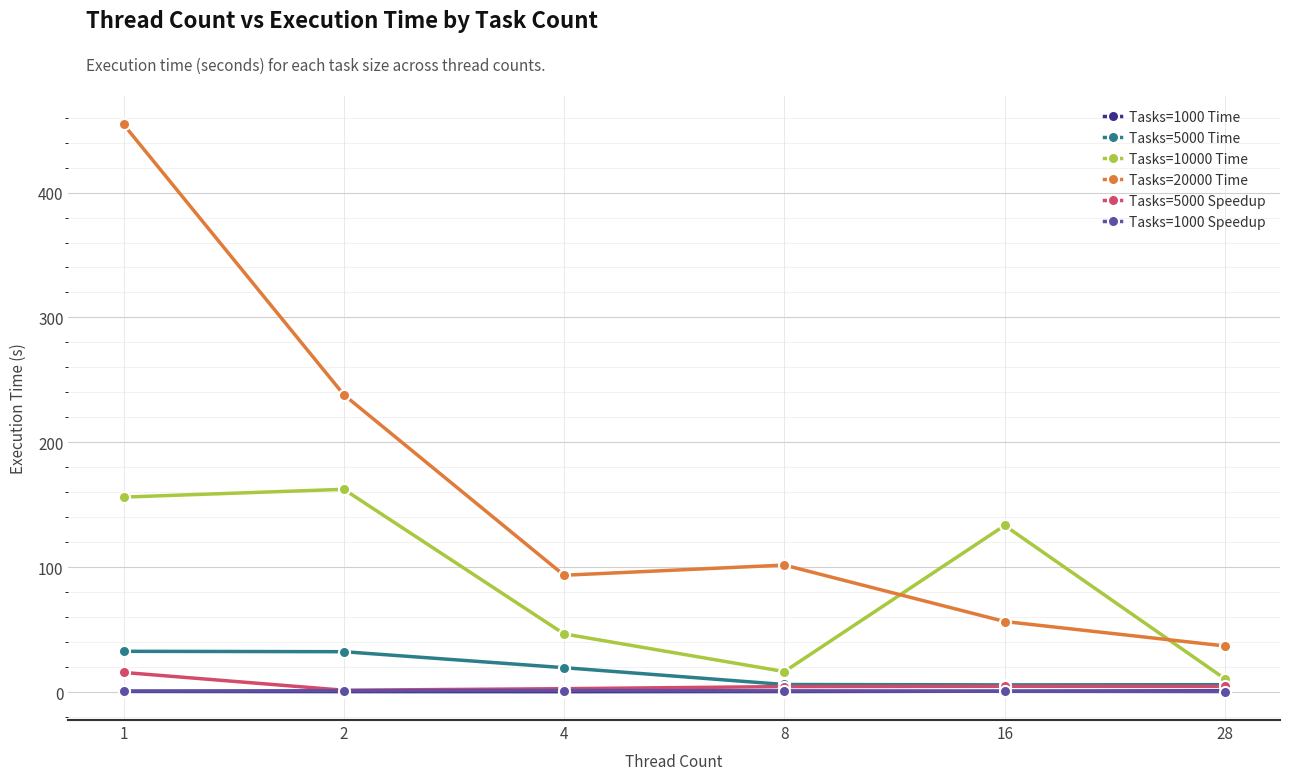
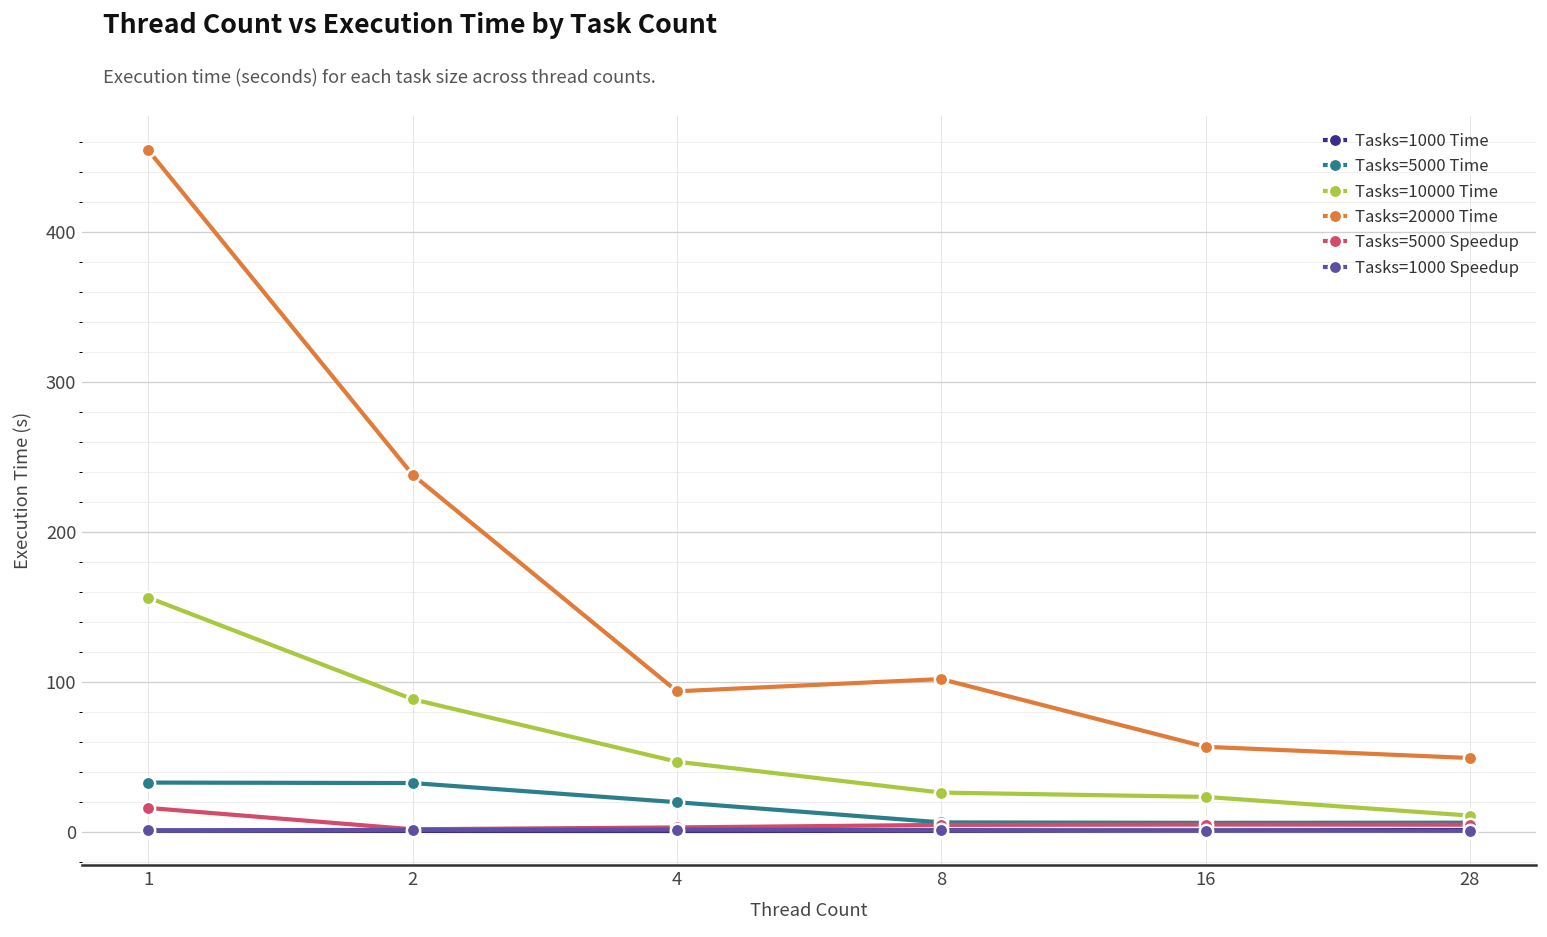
Tasks=10000 Time, 2: 162 -> 88
Tasks=10000 Time, 8: 16 -> 26
Tasks=10000 Time, 16: 133 -> 23
Tasks=20000 Time, 28: 37 -> 49
